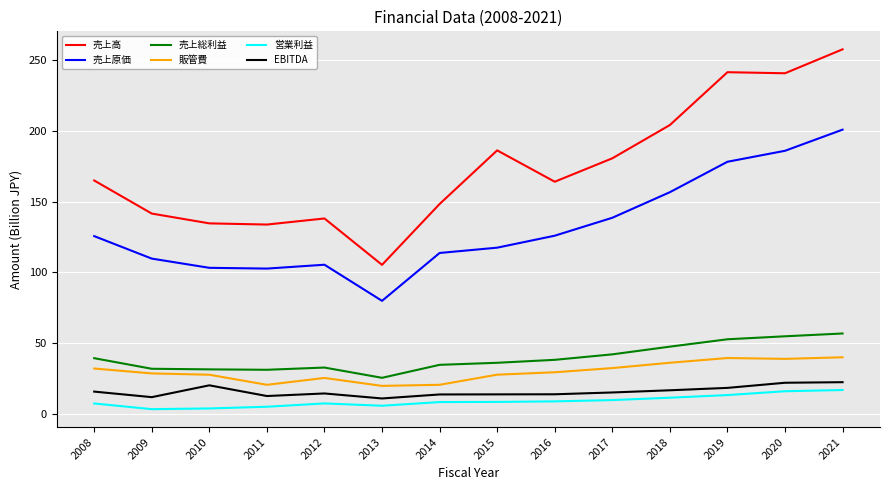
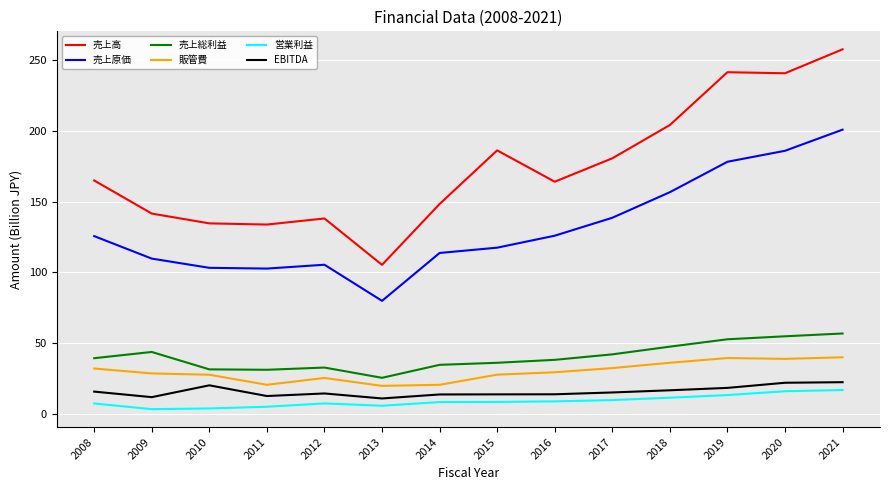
売上総利益, 2009: 32 -> 44
